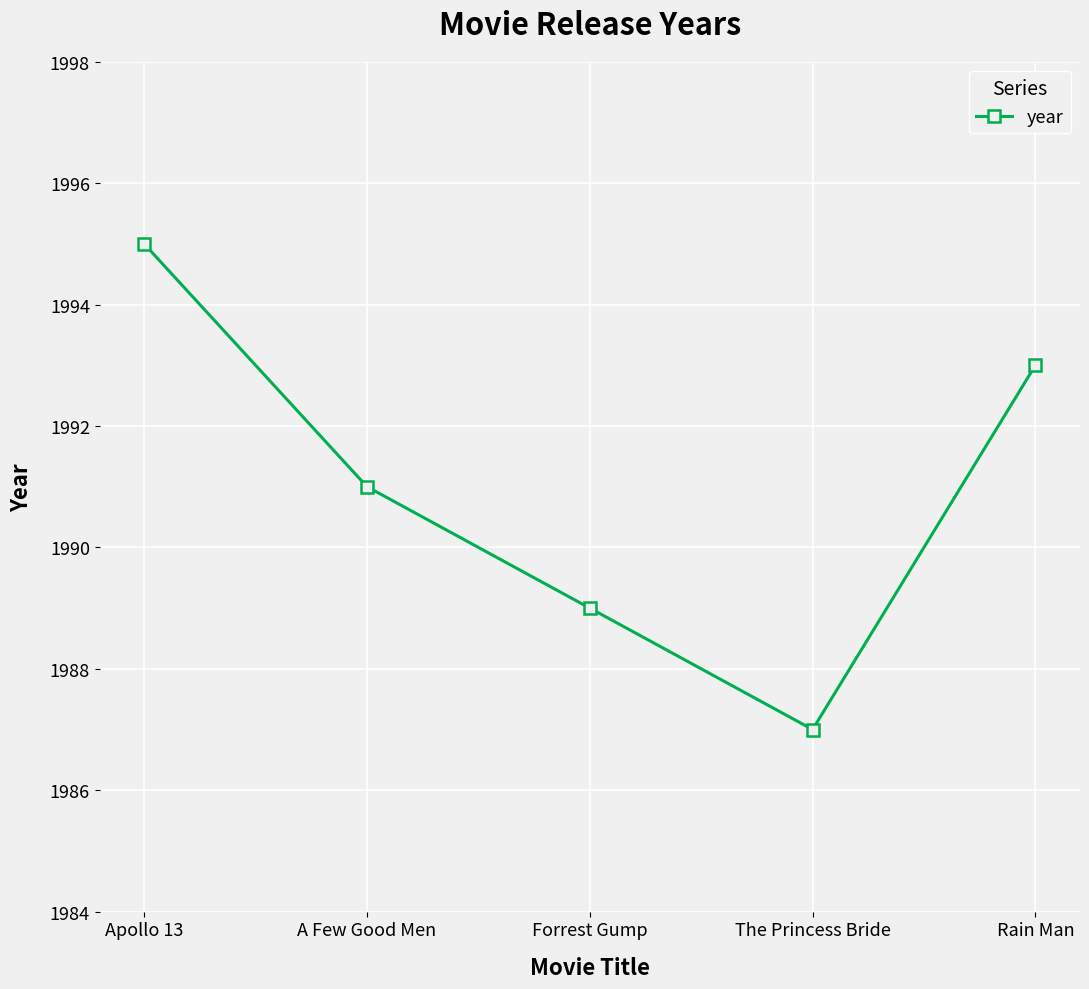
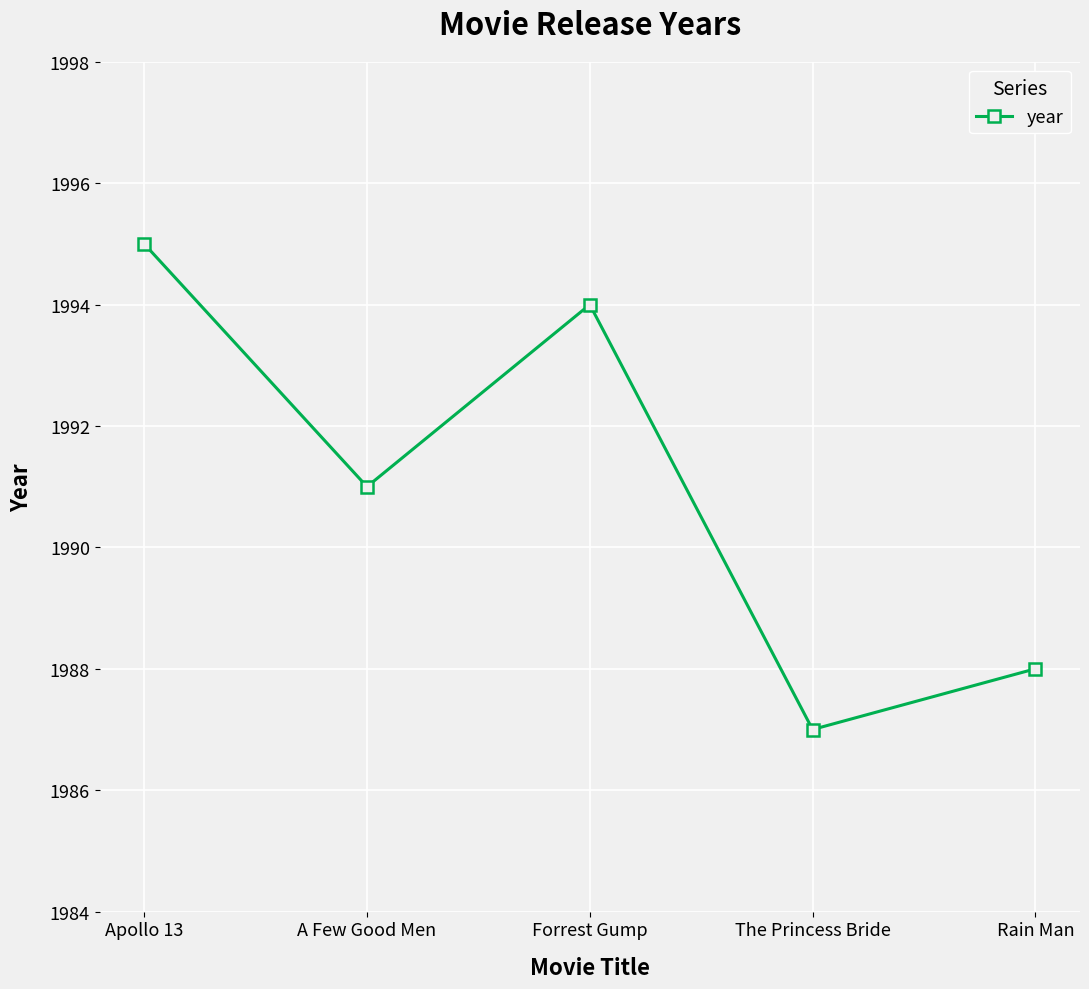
Forrest Gump: 1989 -> 1994
Rain Man: 1993 -> 1988
